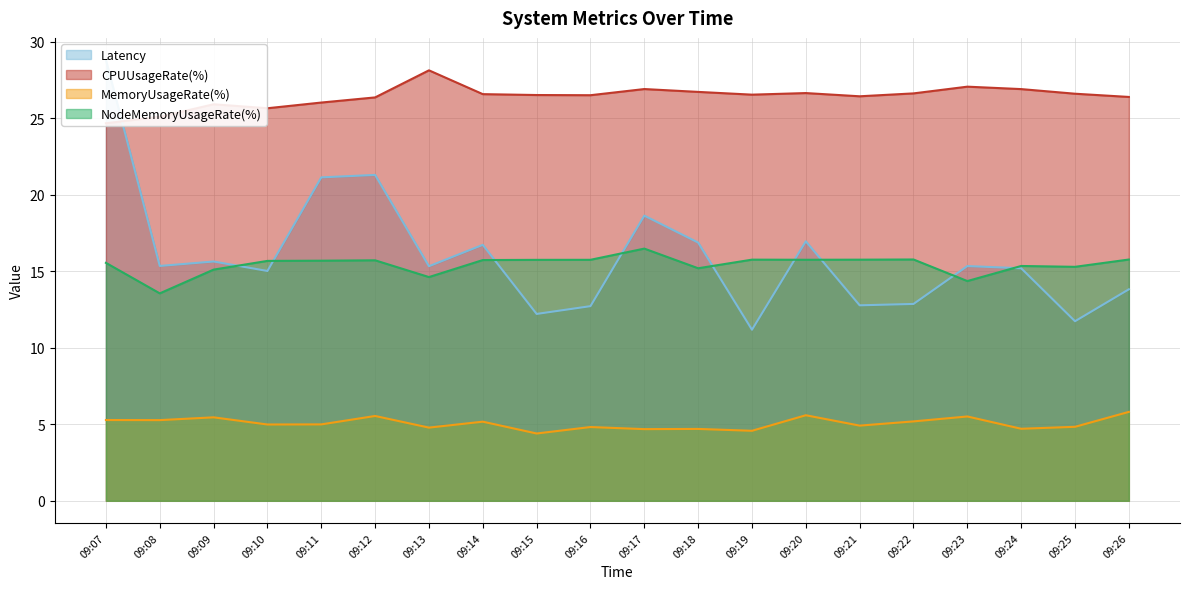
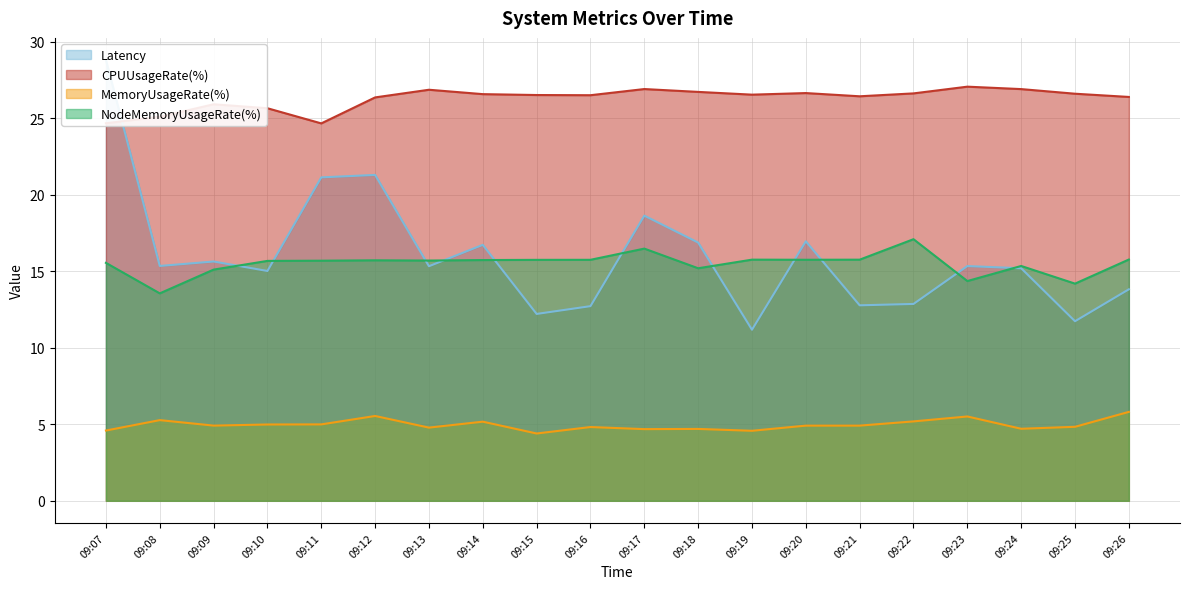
MemoryUsageRate(%), 09:07: 5.3 -> 4.6
MemoryUsageRate(%), 09:09: 5.5 -> 4.9
CPUUsageRate(%), 09:11: 26.0 -> 24.7
CPUUsageRate(%), 09:13: 28.1 -> 26.9
NodeMemoryUsageRate(%), 09:13: 14.6 -> 15.7
MemoryUsageRate(%), 09:20: 5.6 -> 4.9
NodeMemoryUsageRate(%), 09:22: 15.8 -> 17.1
NodeMemoryUsageRate(%), 09:25: 15.3 -> 14.2
